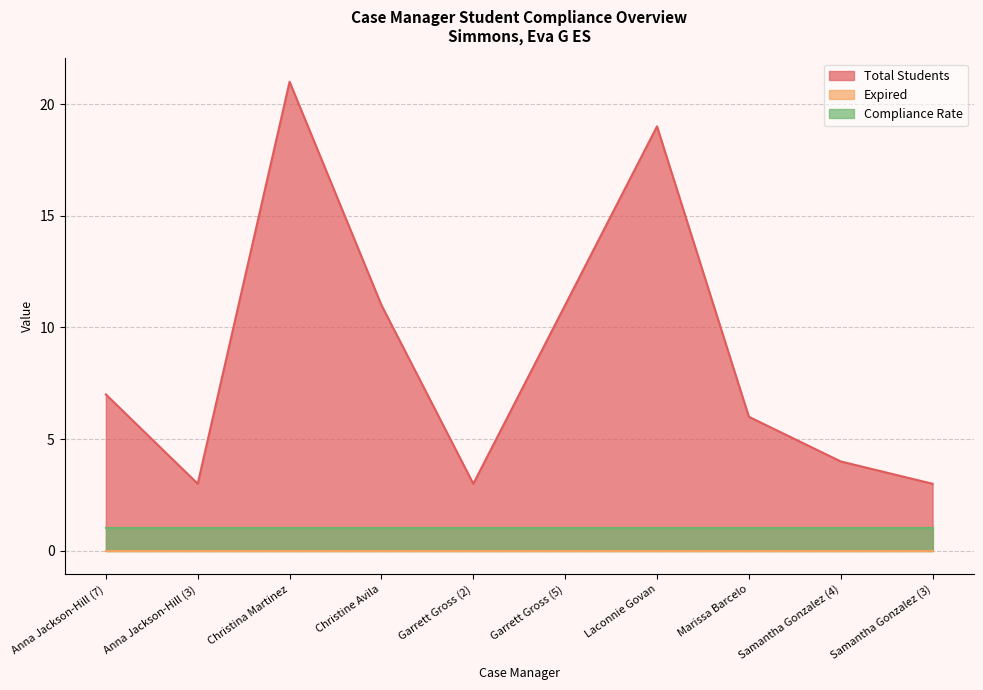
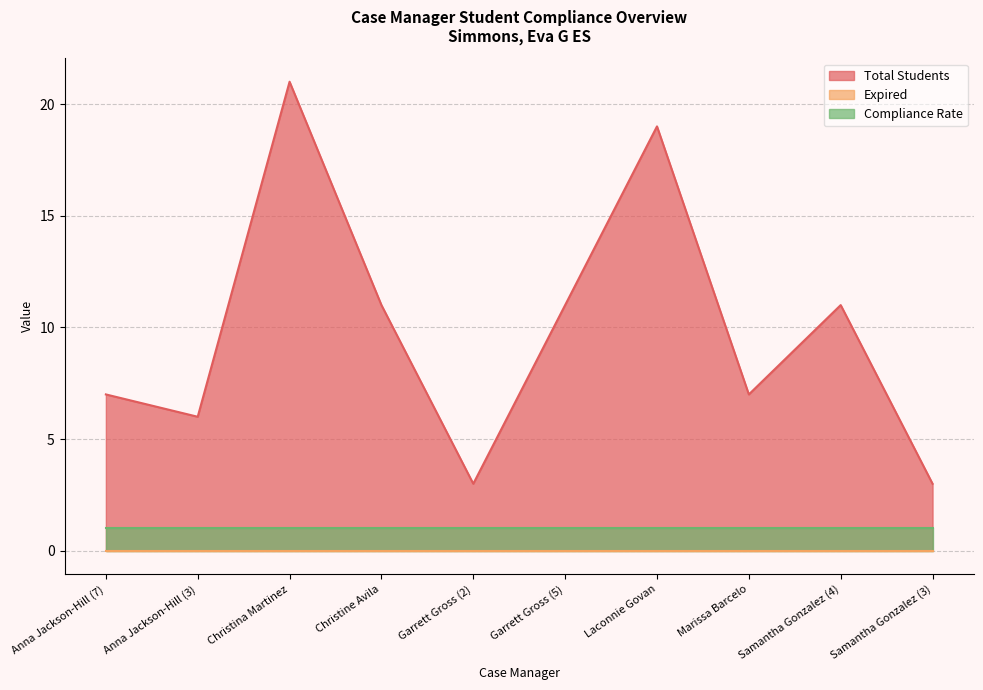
Total Students, Anna Jackson-Hill (3): 3 -> 6
Total Students, Marissa Barcelo: 6 -> 7
Total Students, Samantha Gonzalez (4): 4 -> 11
